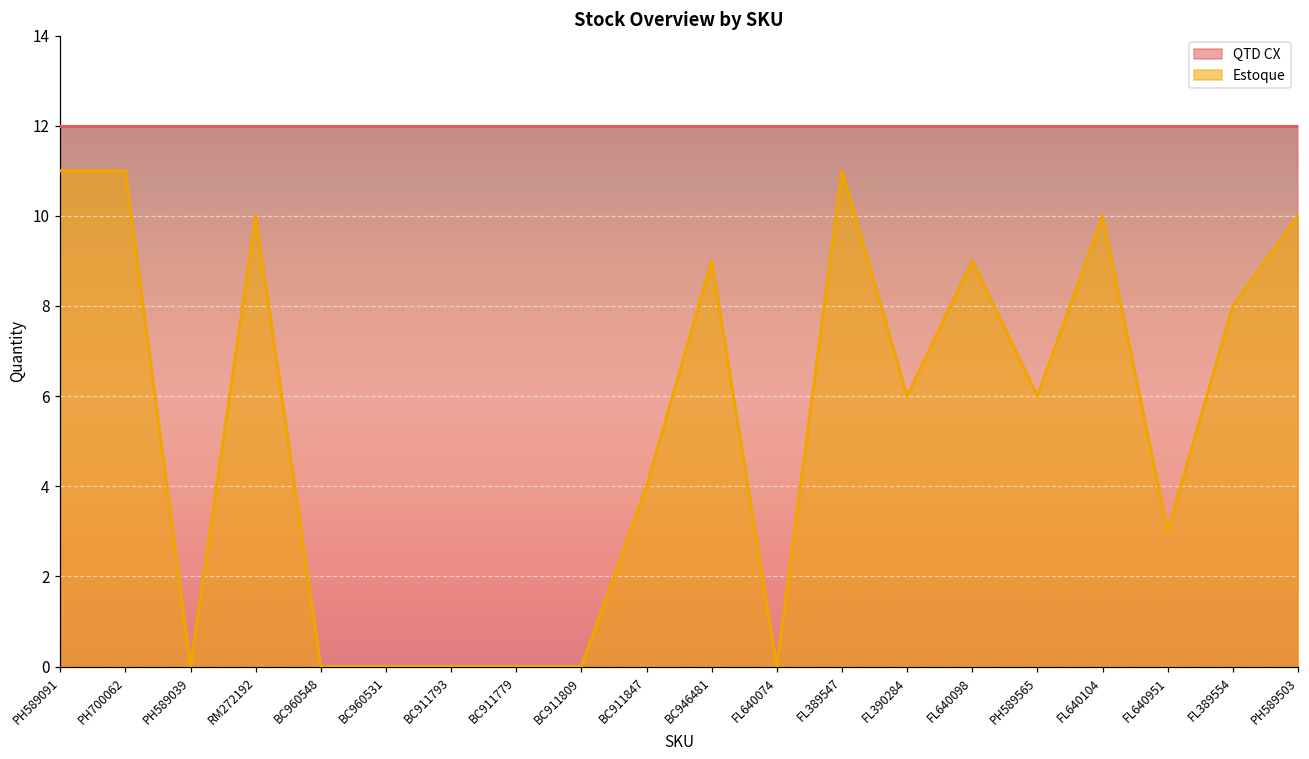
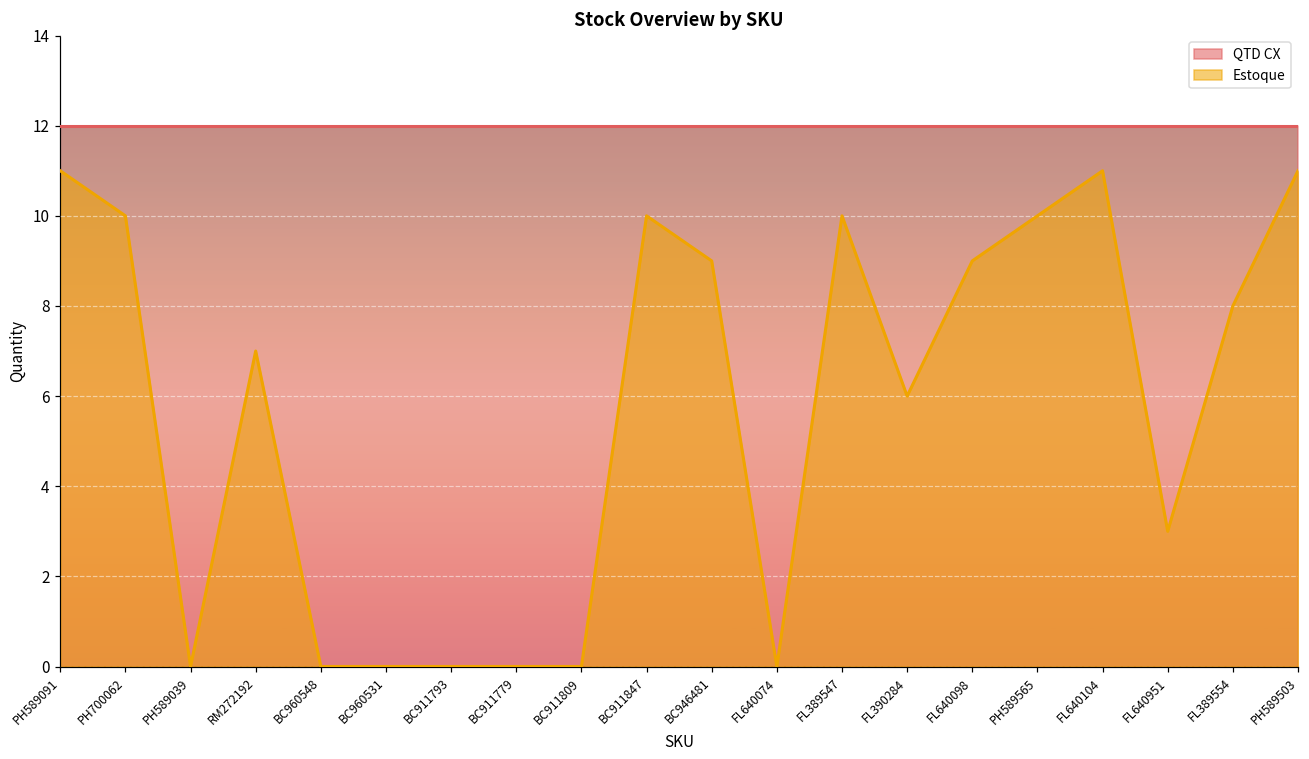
Estoque, PH700062: 11 -> 10
Estoque, RM272192: 10 -> 7
Estoque, BC911847: 4 -> 10
Estoque, FL389547: 11 -> 10
Estoque, PH589565: 6 -> 10
Estoque, FL640104: 10 -> 11
Estoque, PH589503: 10 -> 11
